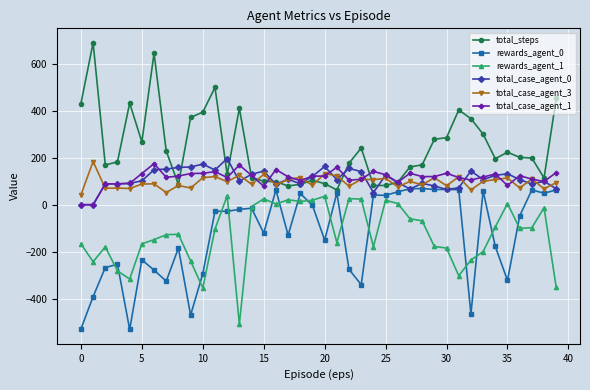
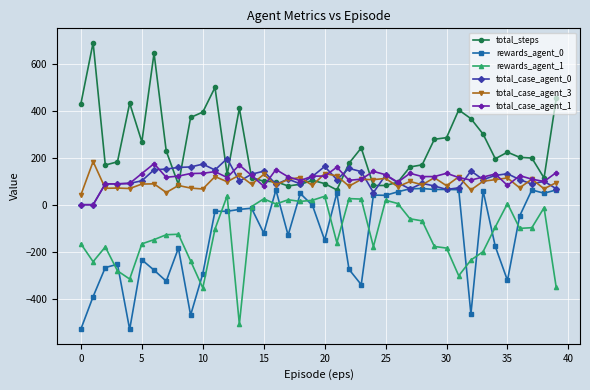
total_case_agent_3, 10: 120 -> 70
